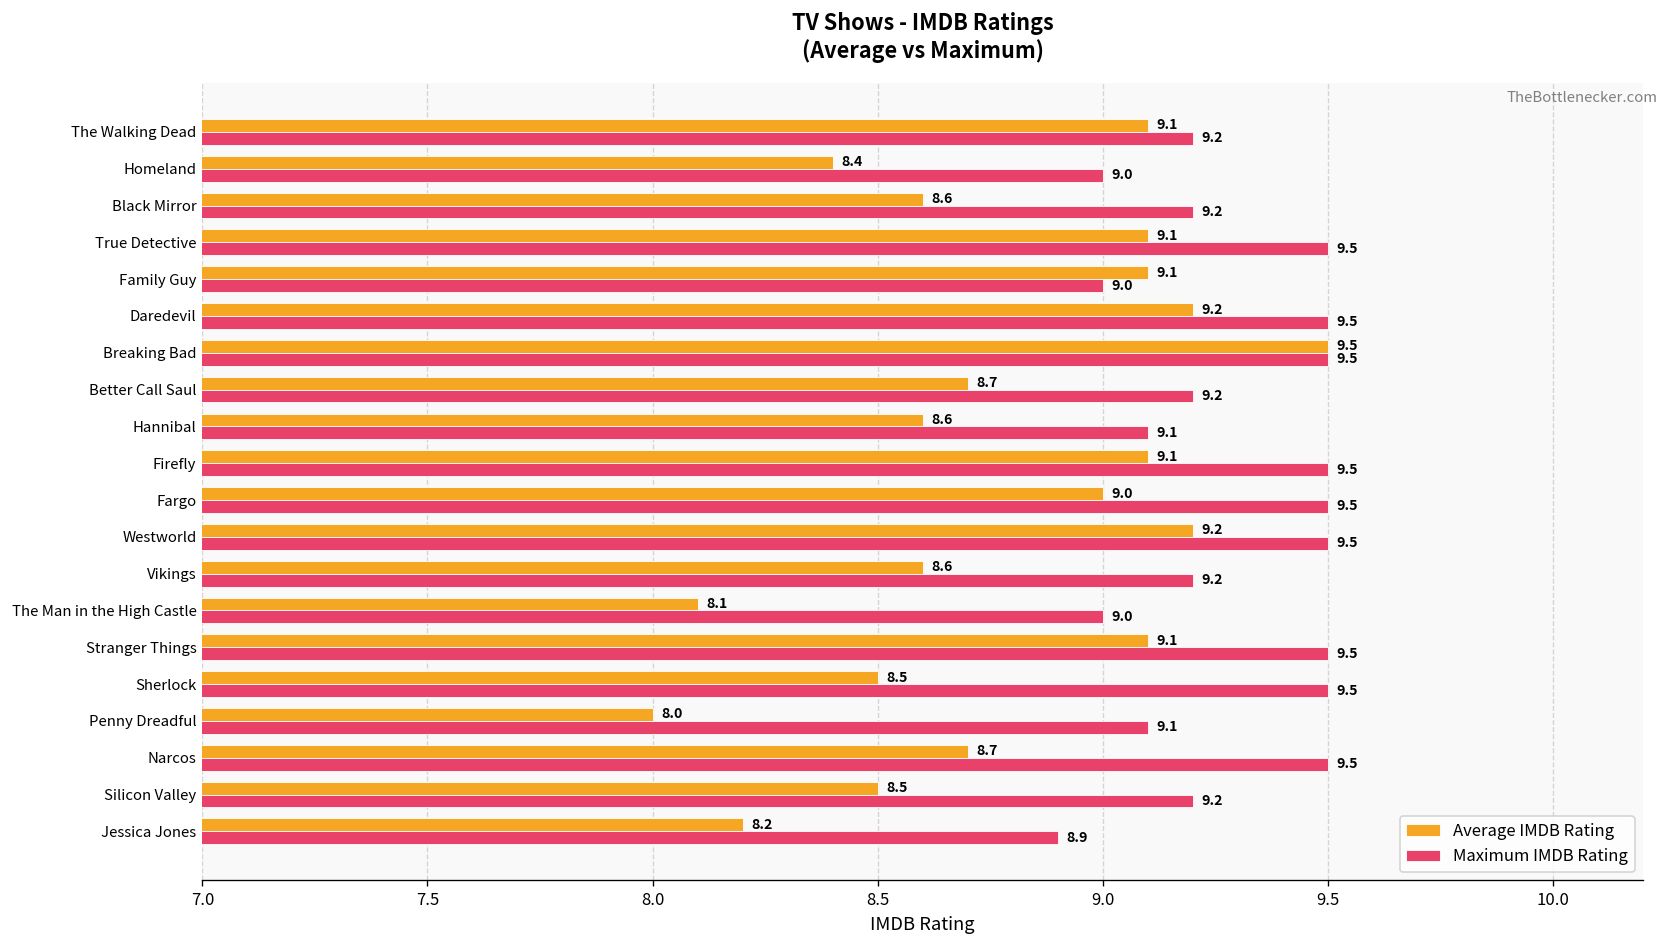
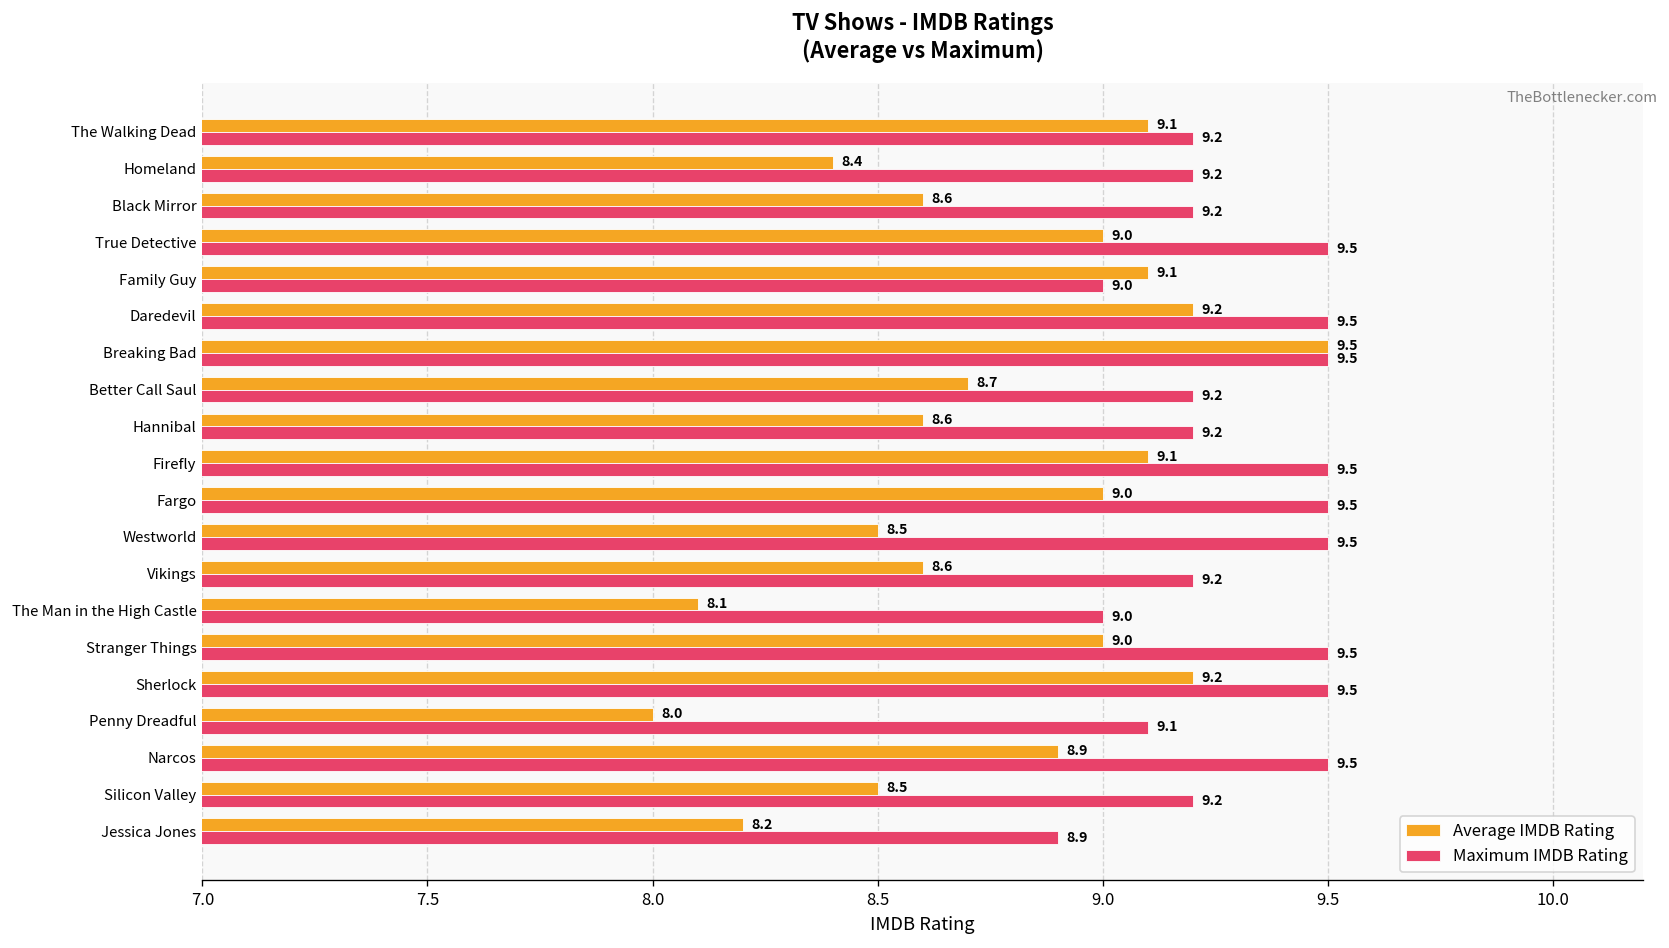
Maximum IMDB Rating, Homeland: 9.0 -> 9.2
Average IMDB Rating, True Detective: 9.1 -> 9.0
Maximum IMDB Rating, Hannibal: 9.1 -> 9.2
Average IMDB Rating, Westworld: 9.2 -> 8.5
Average IMDB Rating, Stranger Things: 9.1 -> 9.0
Average IMDB Rating, Sherlock: 8.5 -> 9.2
Average IMDB Rating, Narcos: 8.7 -> 8.9
